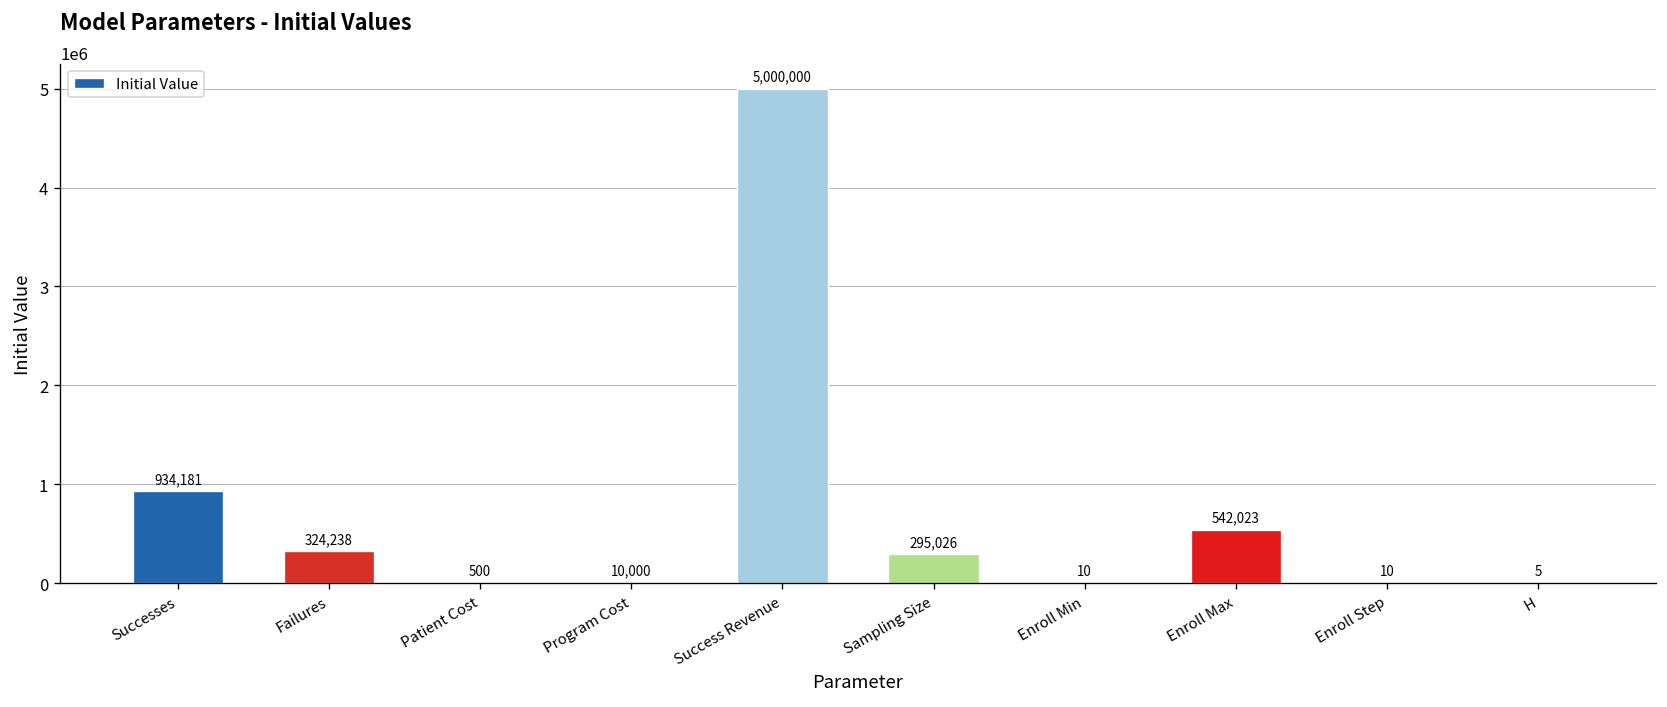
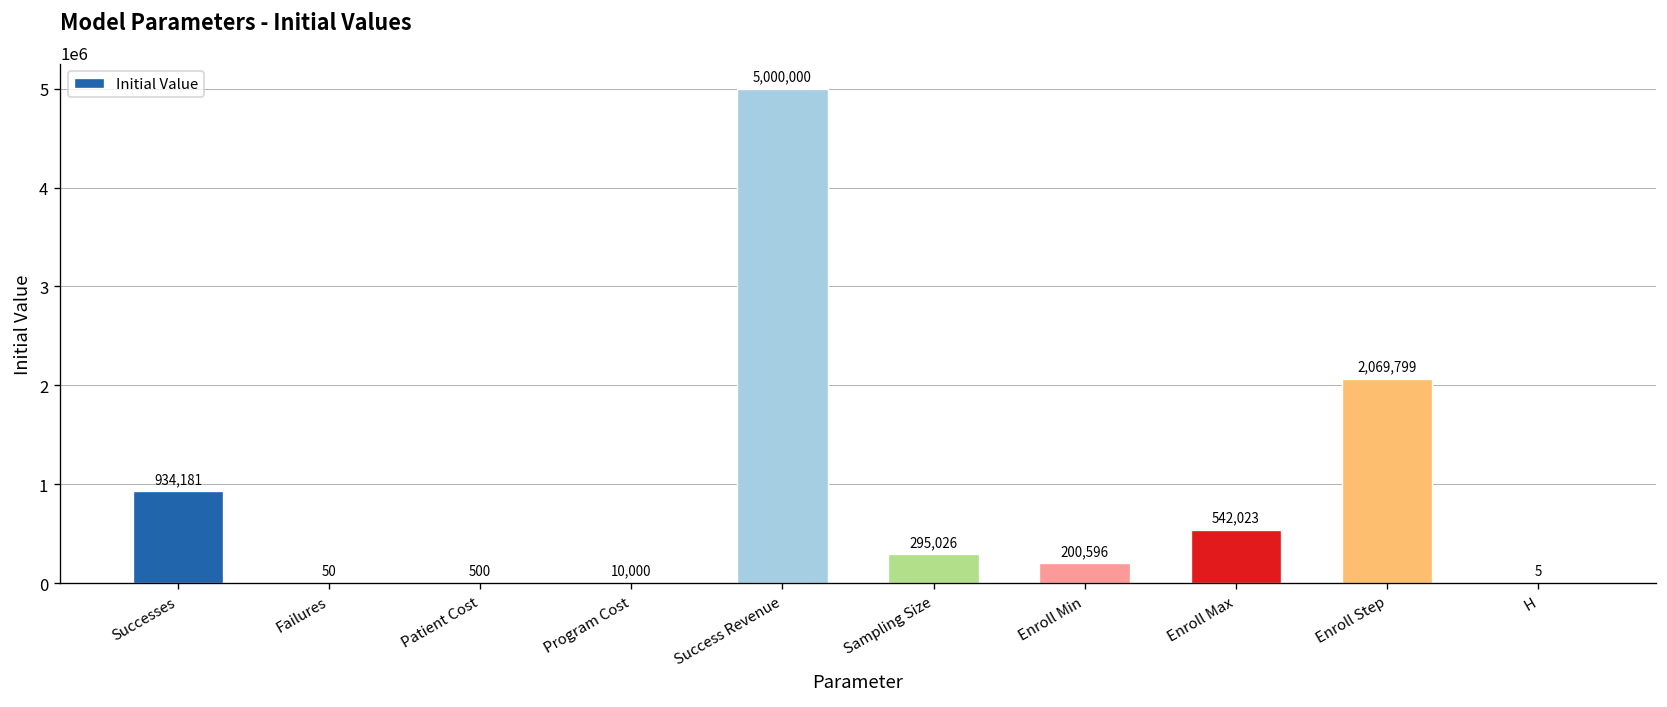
Failures: 324,238 -> 50
Enroll Min: 10 -> 200,596
Enroll Step: 10 -> 2,069,799
